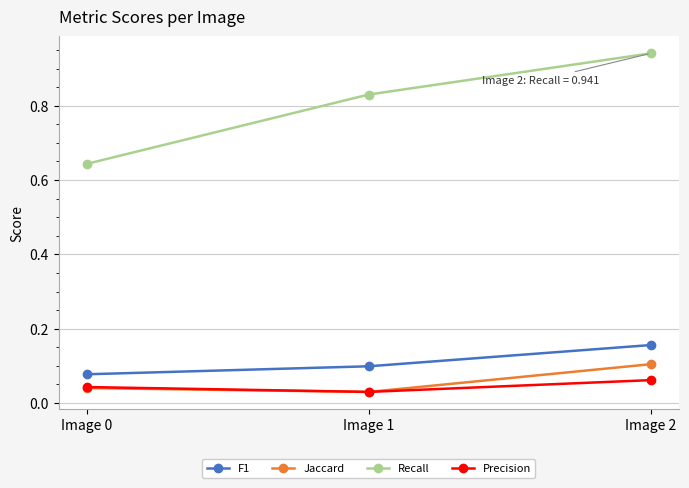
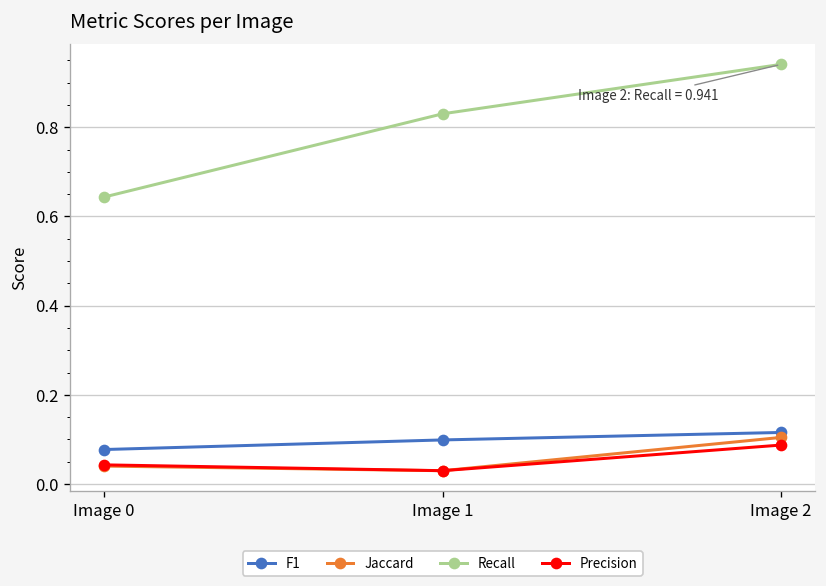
F1, Image 2: 0.16 -> 0.12
Precision, Image 2: 0.06 -> 0.09
